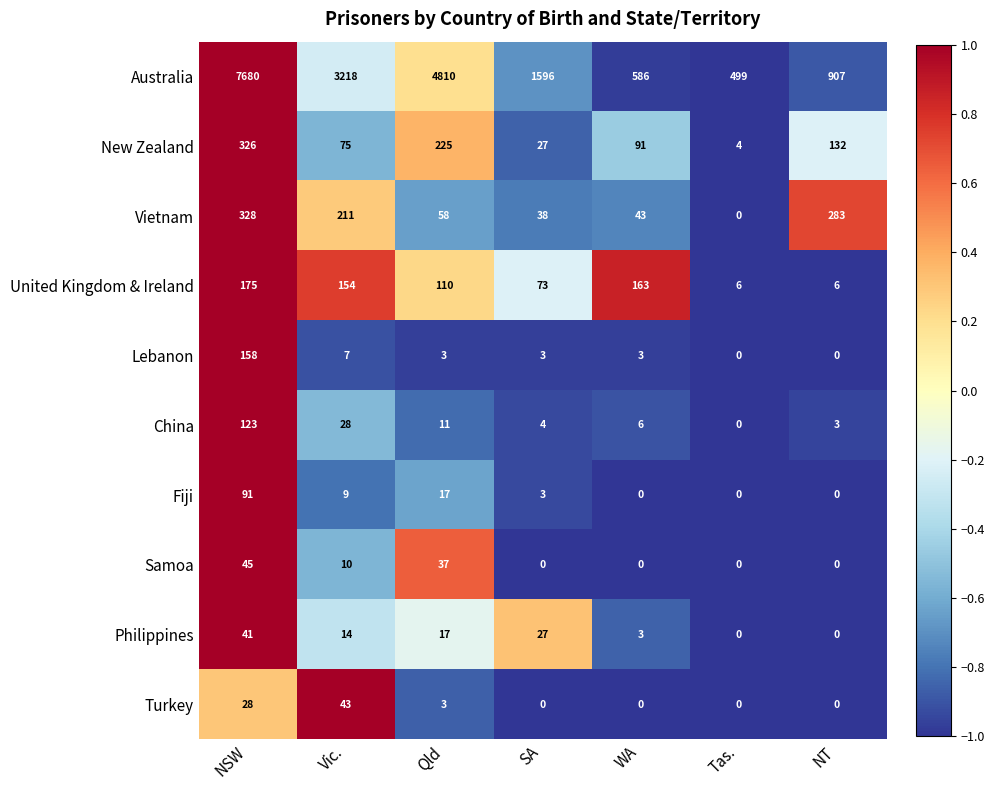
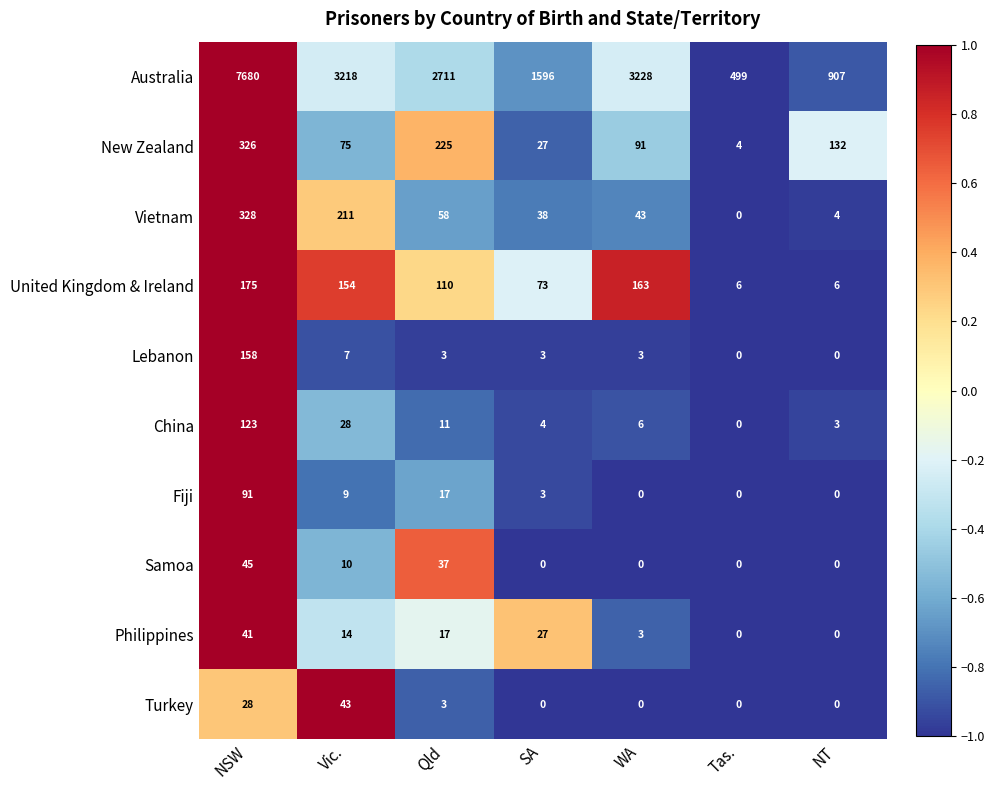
Australia, Qld: 4810 -> 2711
Australia, WA: 586 -> 3228
Vietnam, NT: 283 -> 4
